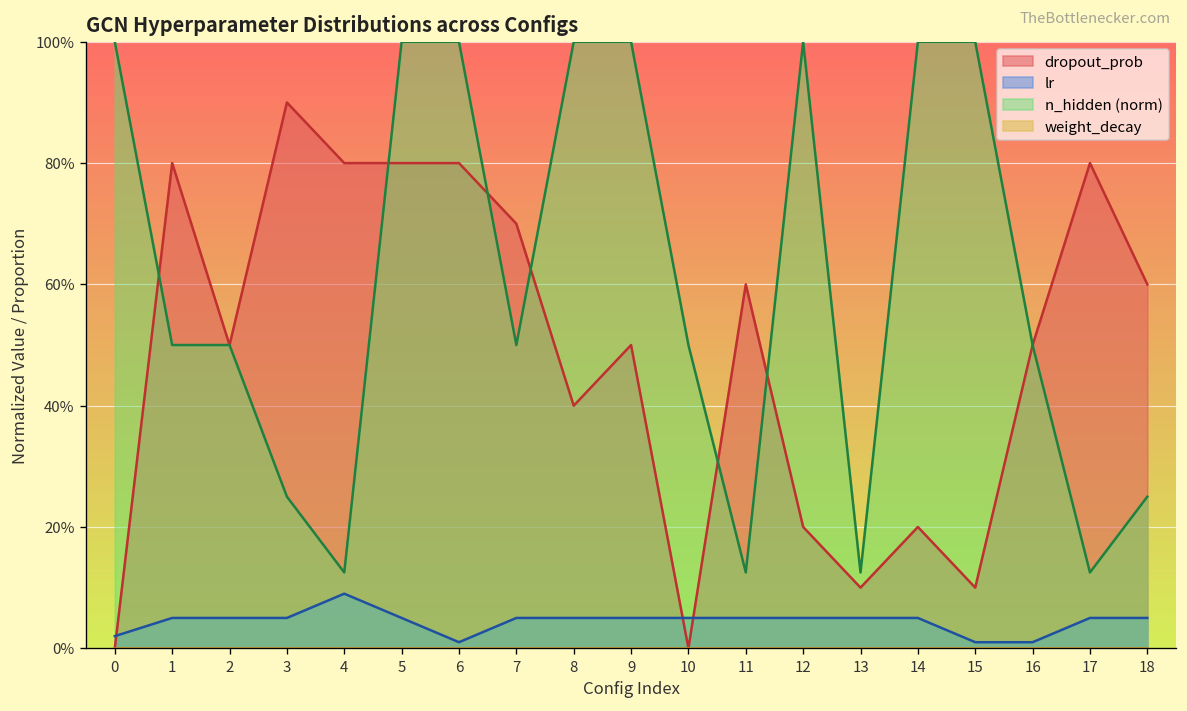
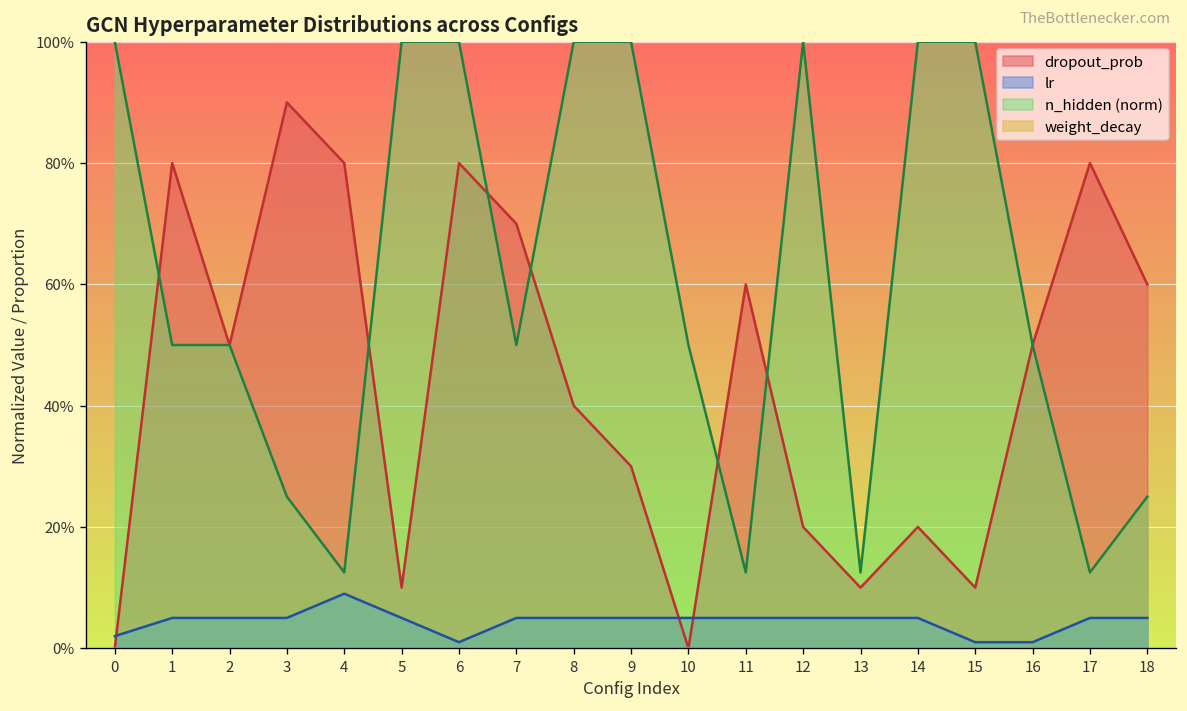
dropout_prob, 5: 80% -> 10%
dropout_prob, 9: 50% -> 30%
